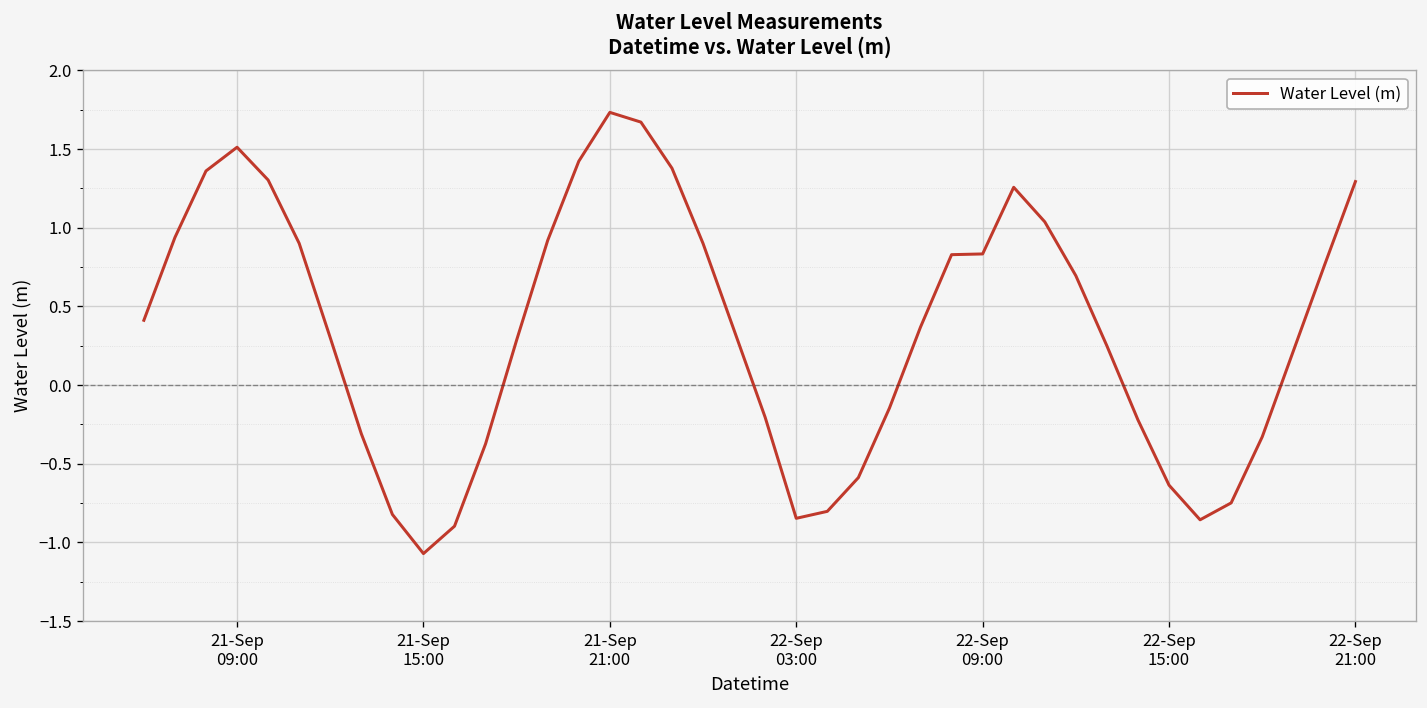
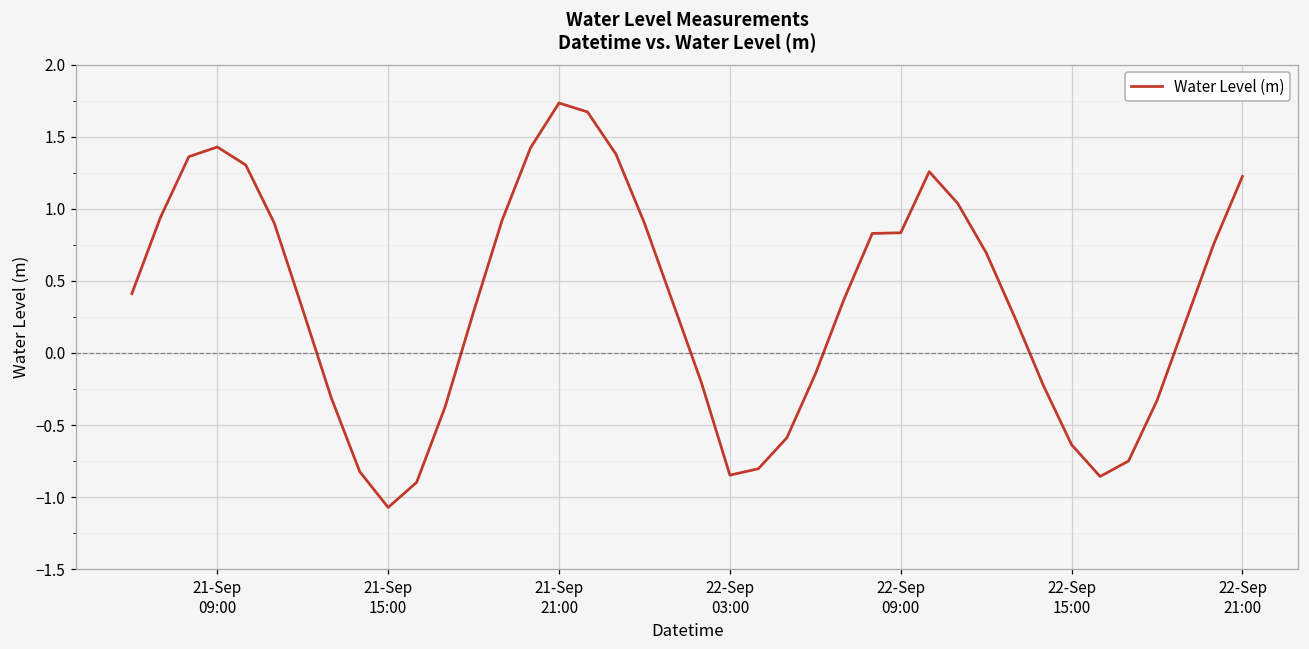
21-Sep 09:00: 1.51 -> 1.43
22-Sep 21:00: 1.29 -> 1.22
